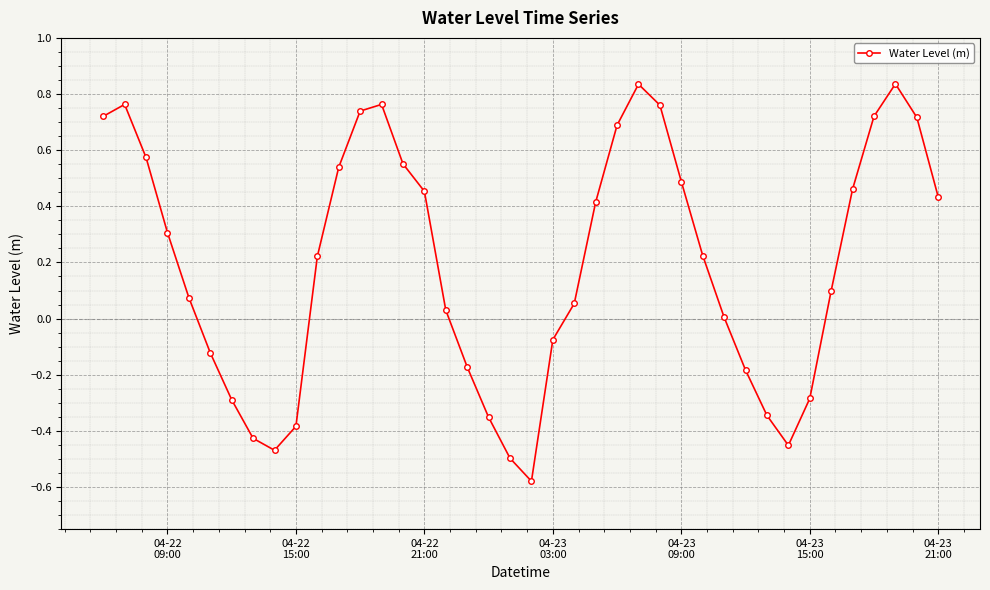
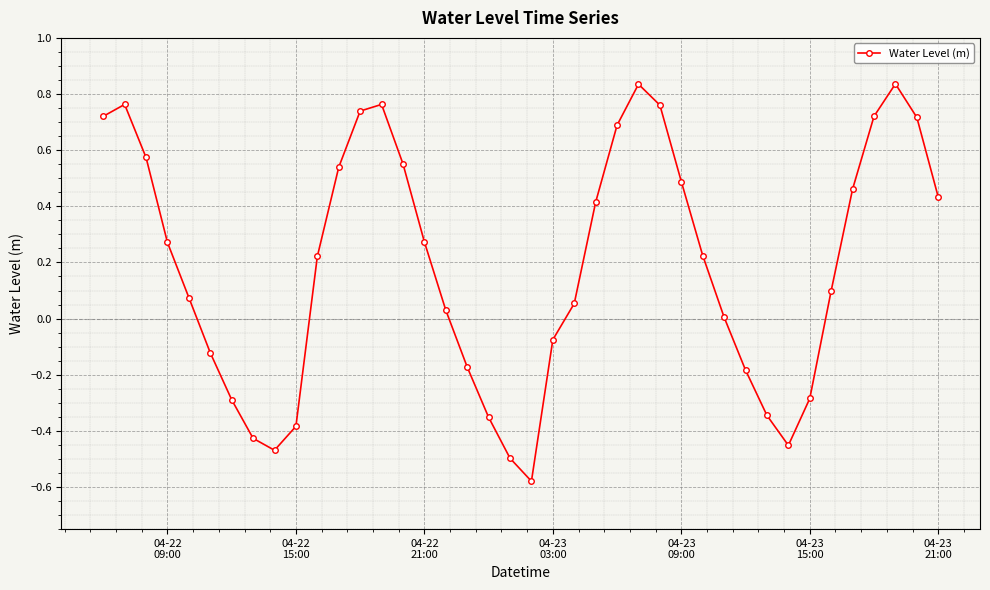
04-22 09:00: 0.31 -> 0.27
04-22 21:00: 0.45 -> 0.27
